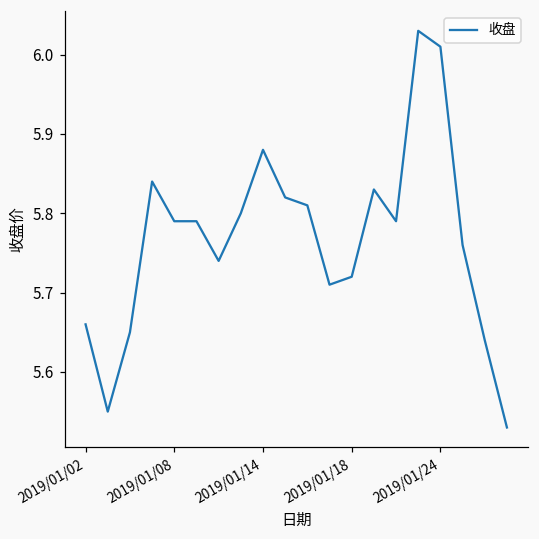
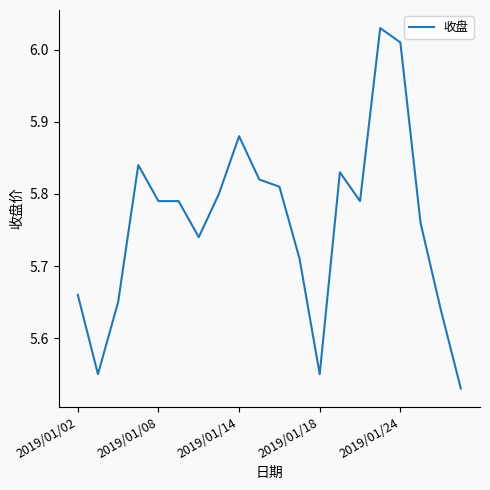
2019/01/18: 5.72 -> 5.55
